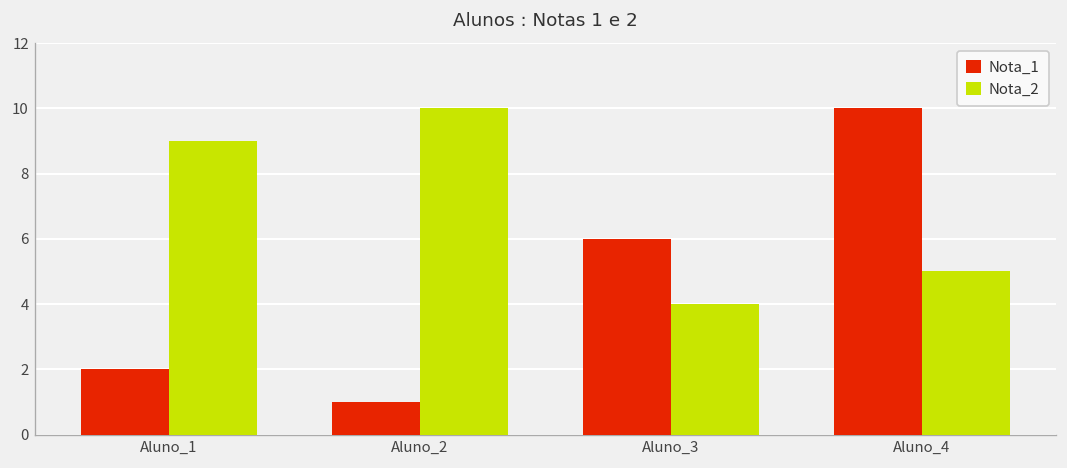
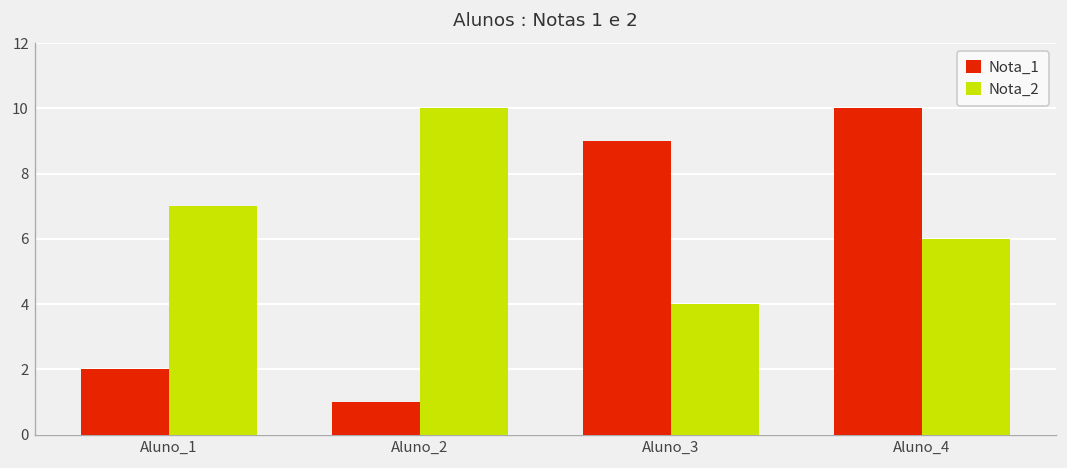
Nota_2, Aluno_1: 9 -> 7
Nota_1, Aluno_3: 6 -> 9
Nota_2, Aluno_4: 5 -> 6
